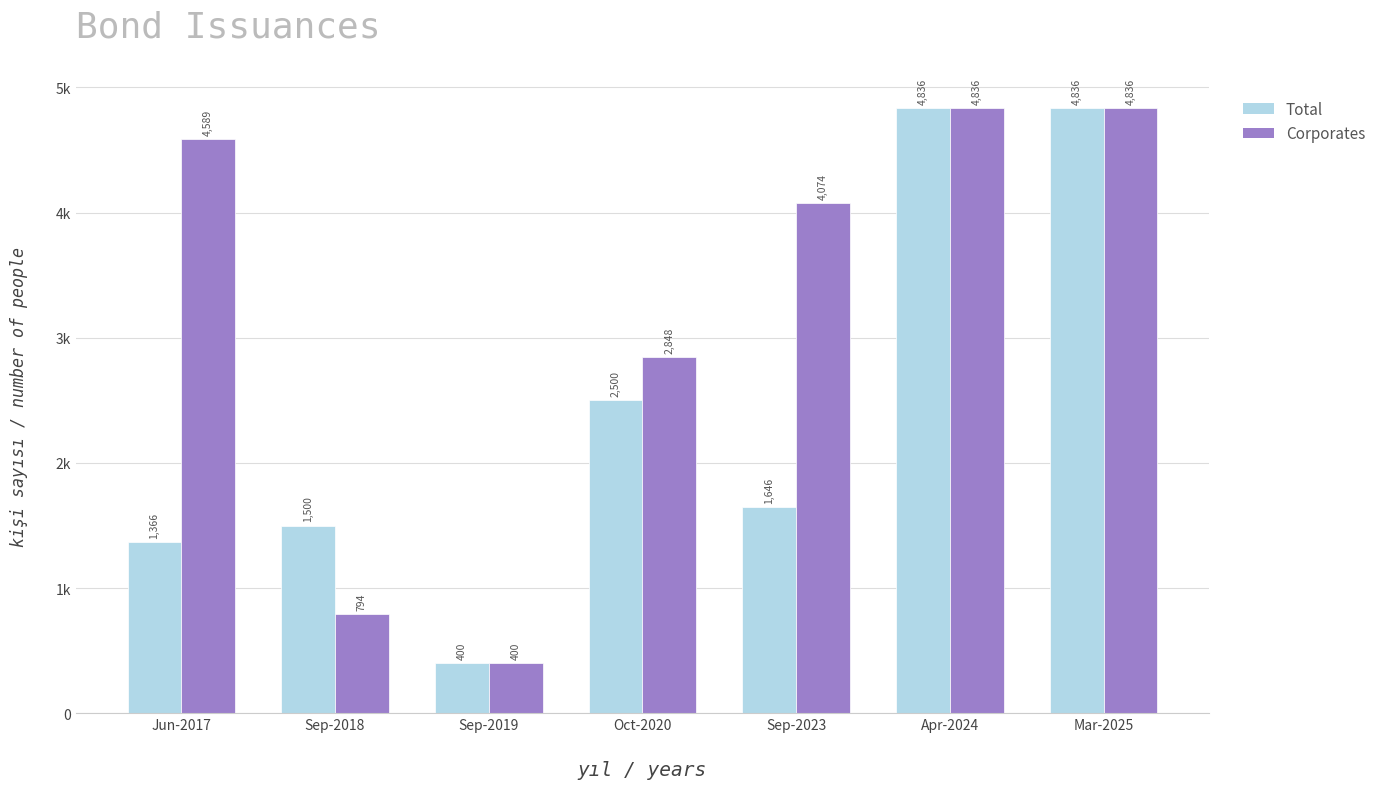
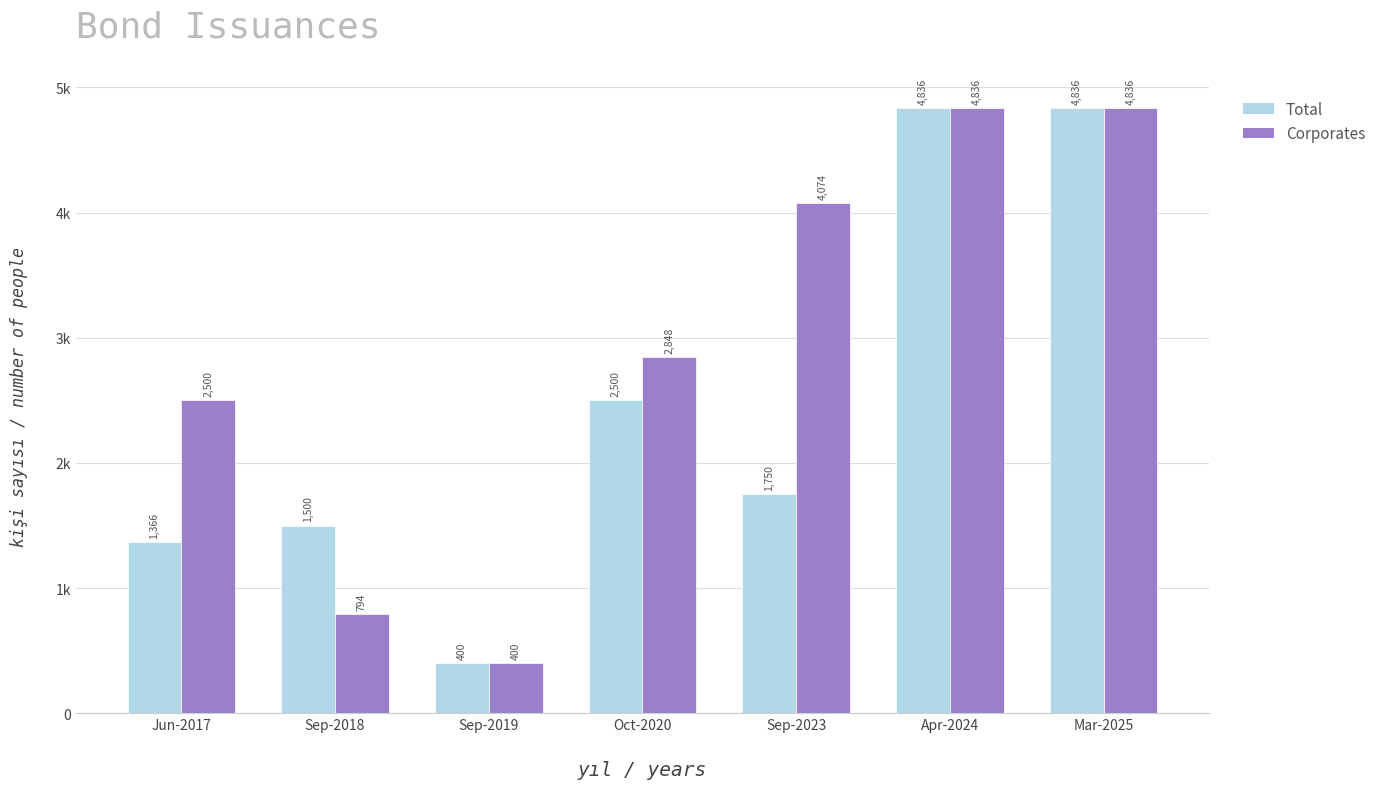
Corporates, Jun-2017: 4,589 -> 2,500
Total, Sep-2023: 1,646 -> 1,750
